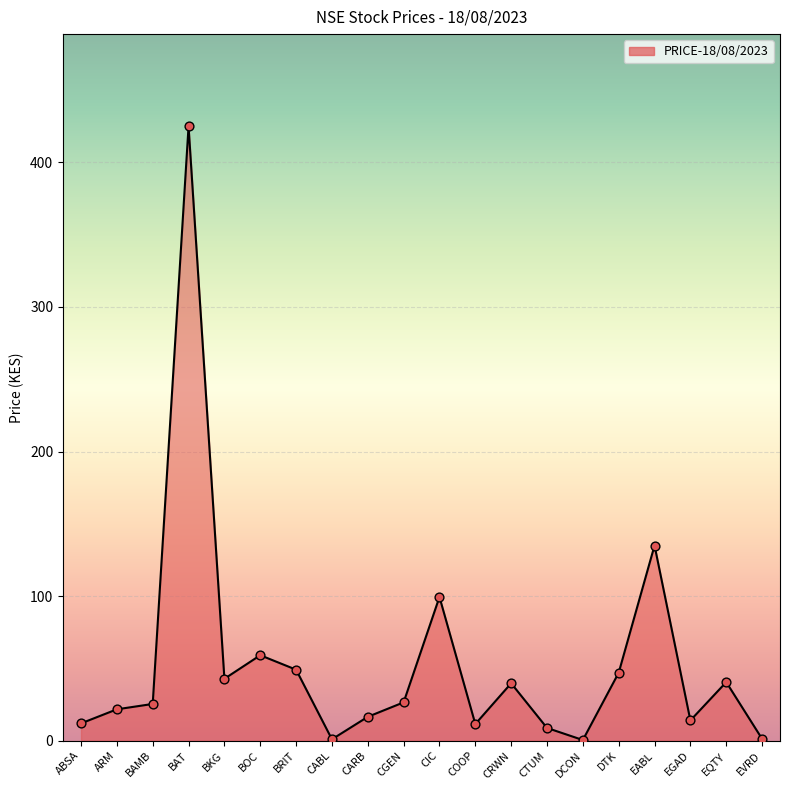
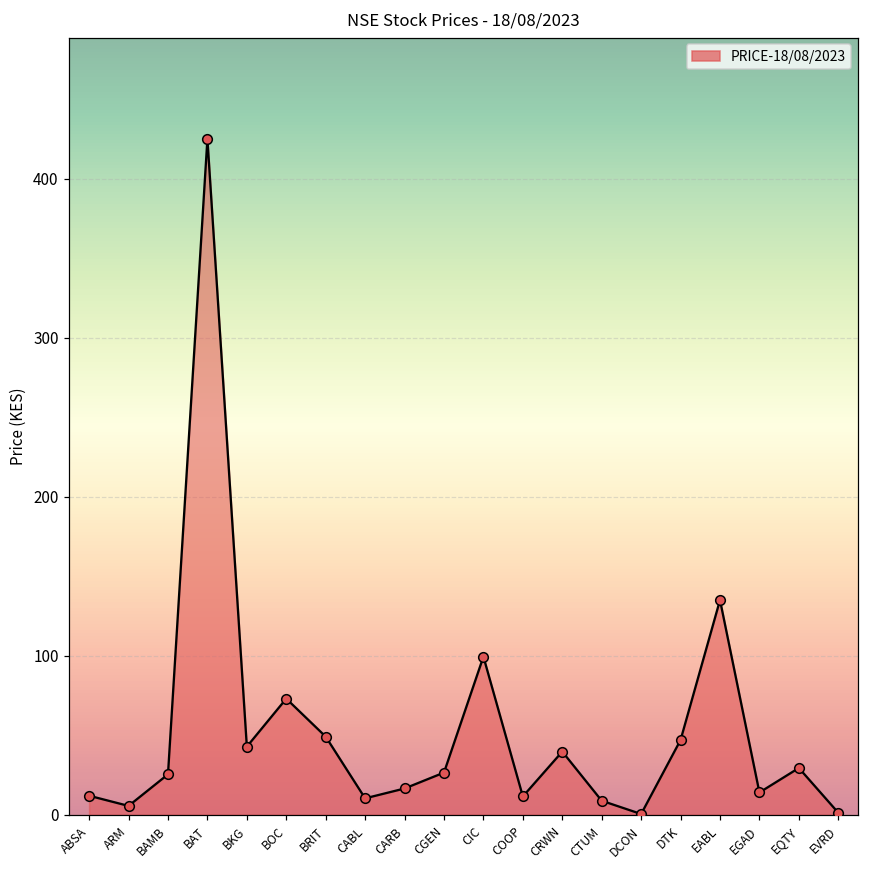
ARM: 22 -> 6
BOC: 59 -> 73
CABL: 1 -> 10
EQTY: 41 -> 29
